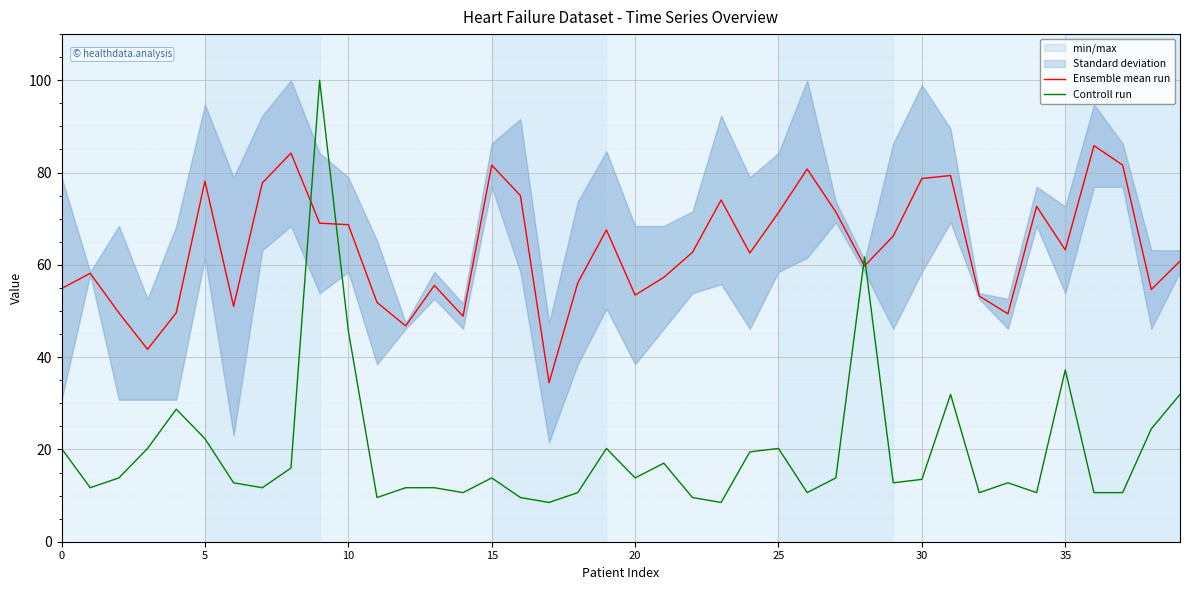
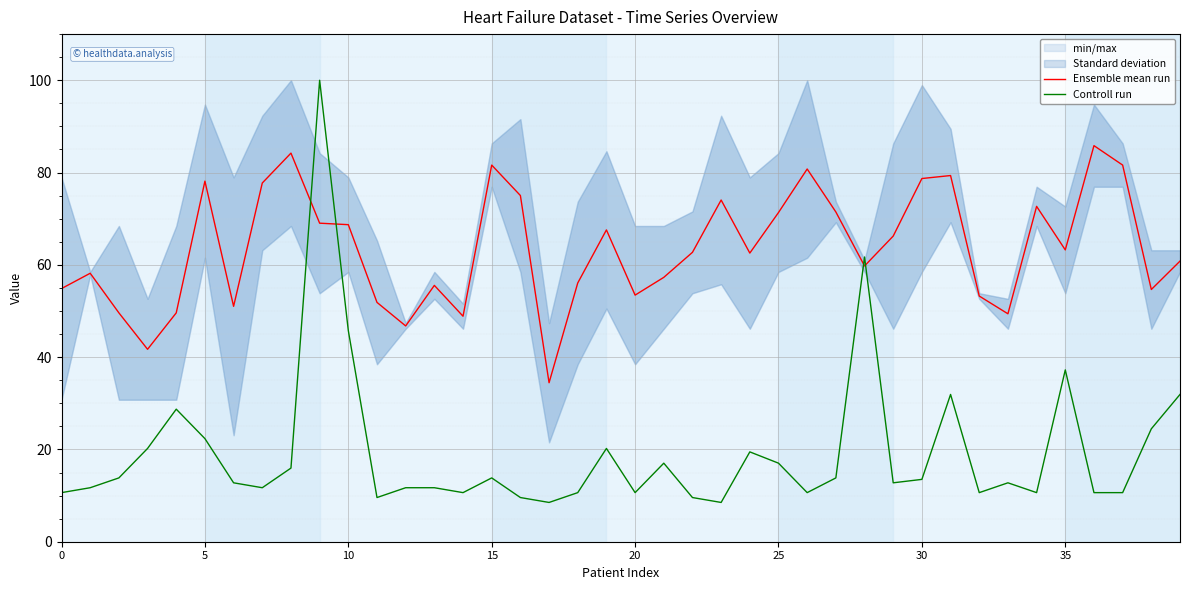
Controll run, 0: 20 -> 11
Controll run, 20: 14 -> 11
Controll run, 25: 20 -> 17
